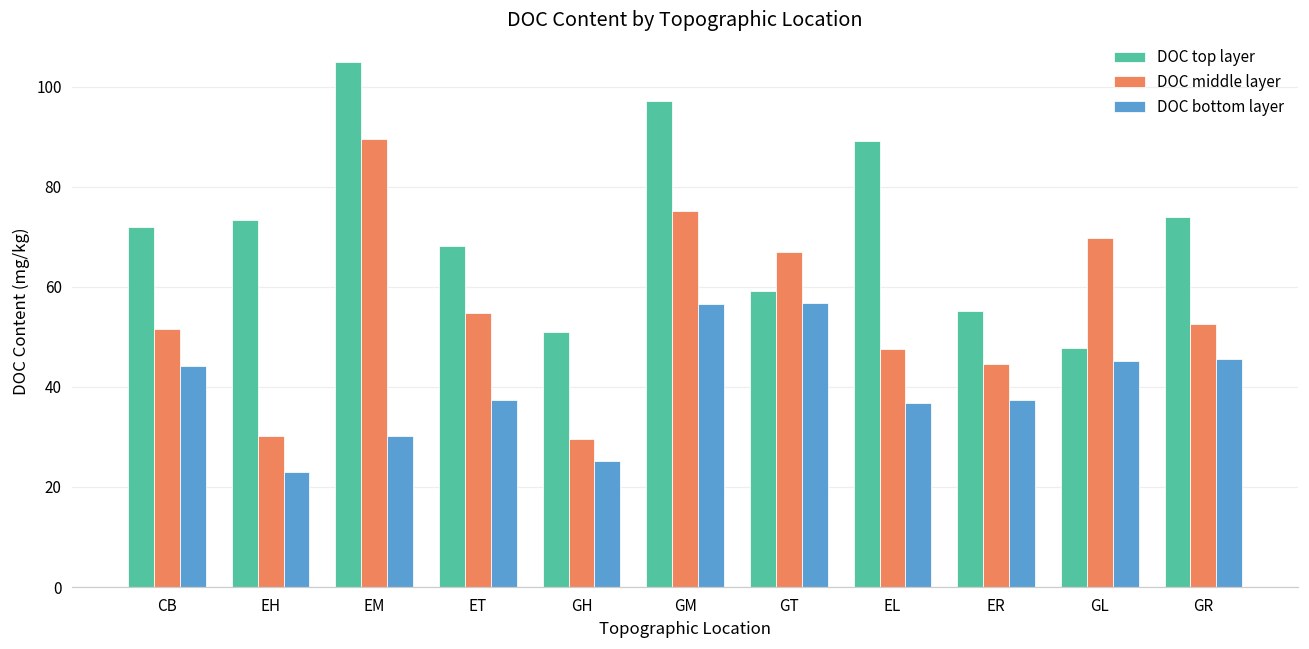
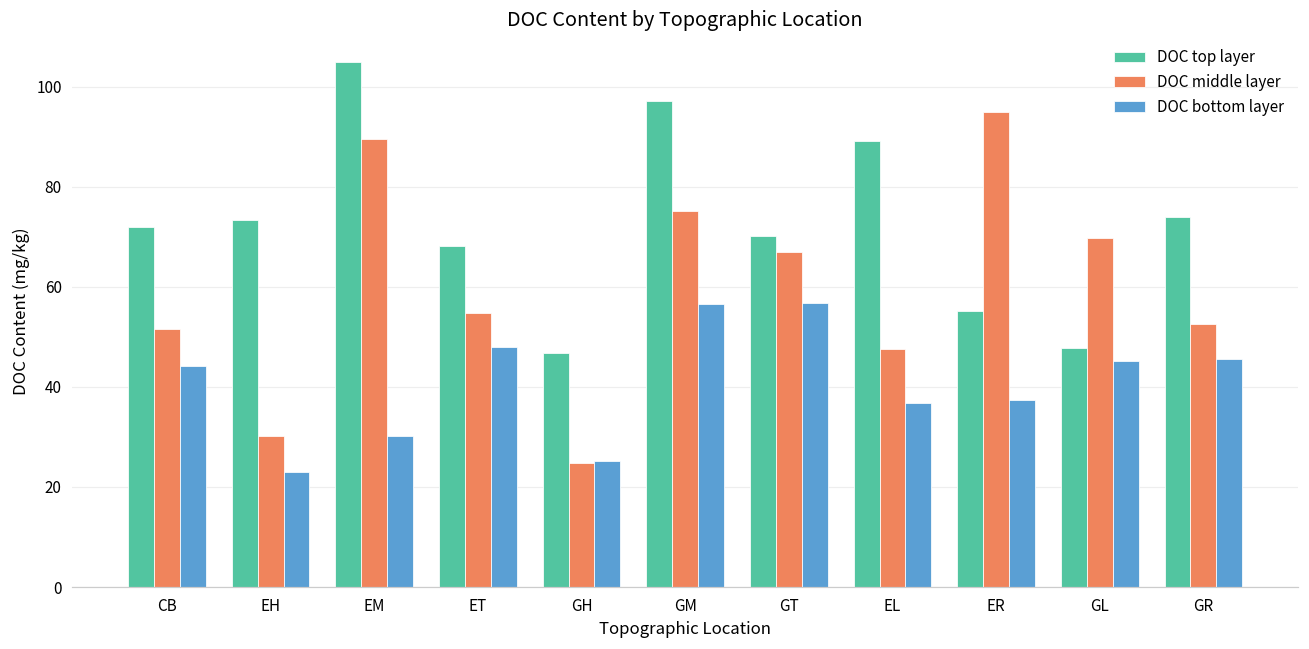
DOC bottom layer, ET: 37 -> 48
DOC top layer, GH: 51 -> 47
DOC middle layer, GH: 30 -> 25
DOC top layer, GT: 59 -> 70
DOC middle layer, ER: 45 -> 95
